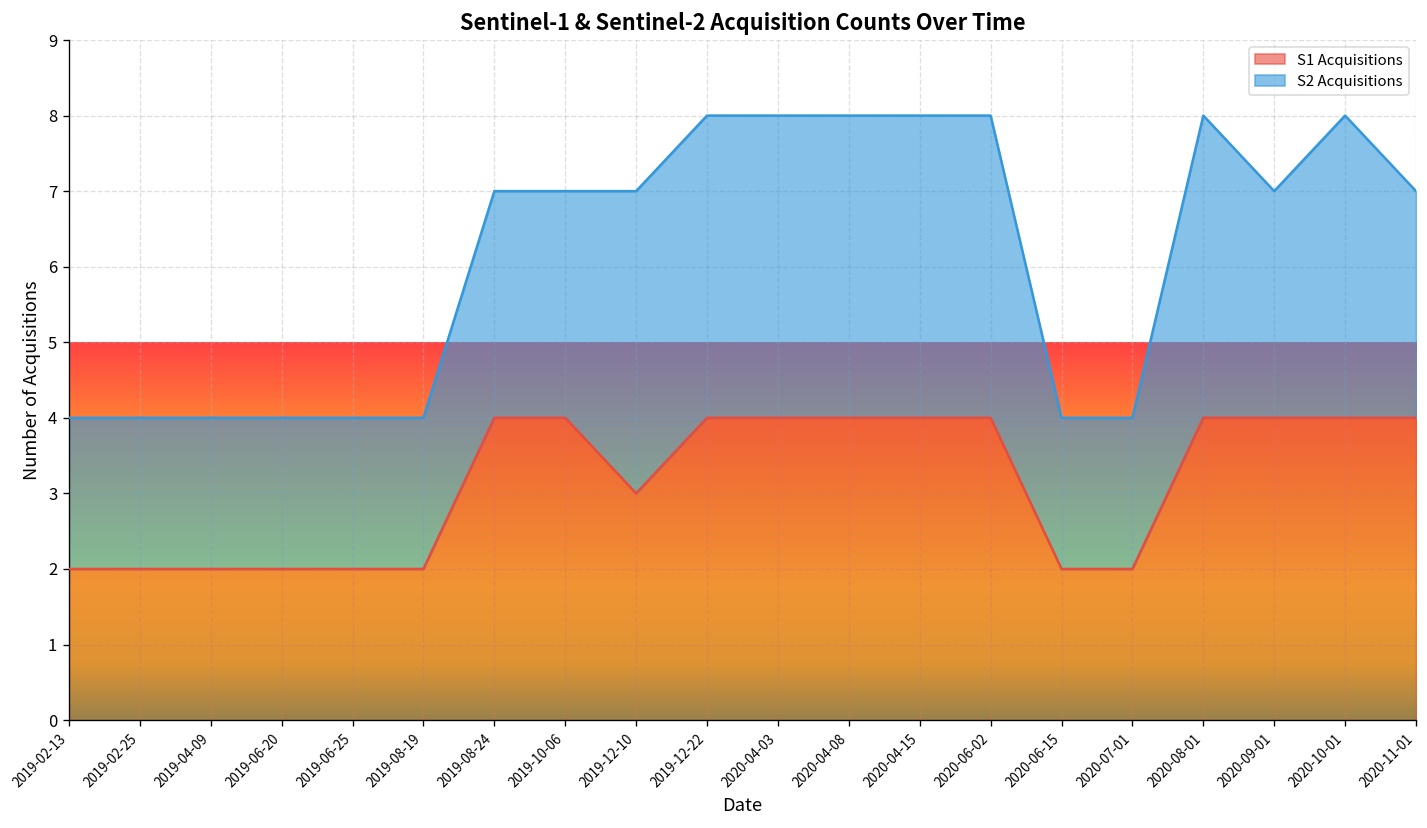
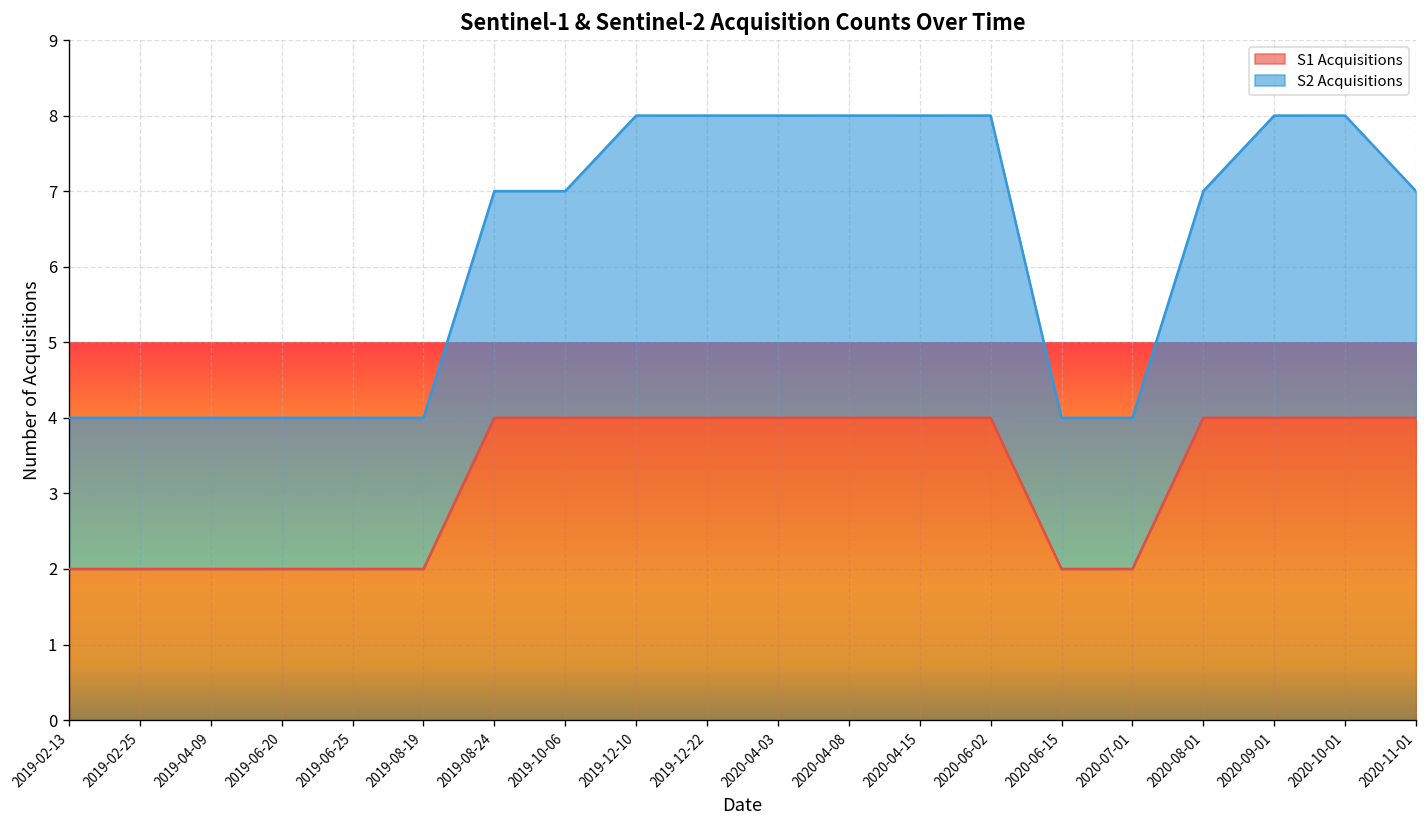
S1 Acquisitions, 2019-12-10: 3 -> 4
S2 Acquisitions, 2020-08-01: 4 -> 3
S2 Acquisitions, 2020-09-01: 3 -> 4
